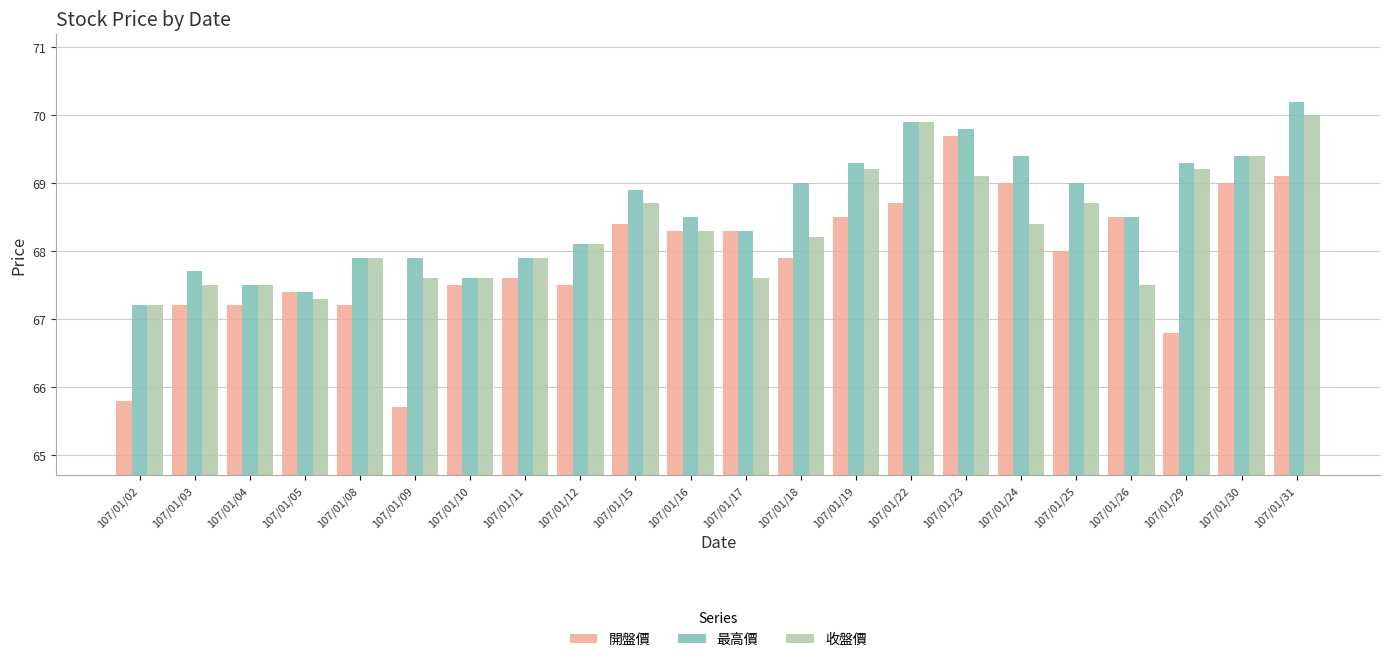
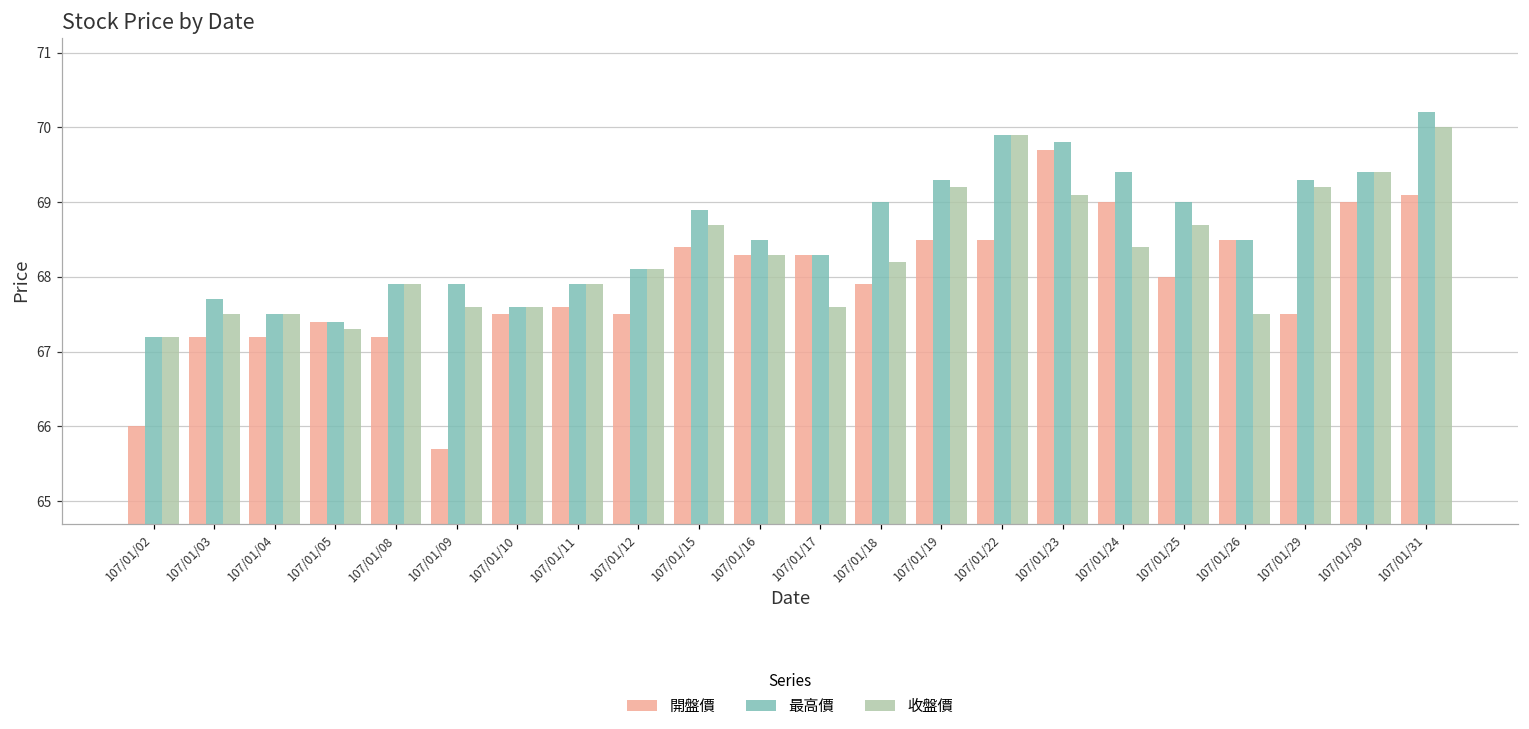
開盤價, 107/01/02: 65.8 -> 66.0
開盤價, 107/01/22: 68.7 -> 68.5
開盤價, 107/01/29: 66.8 -> 67.5
